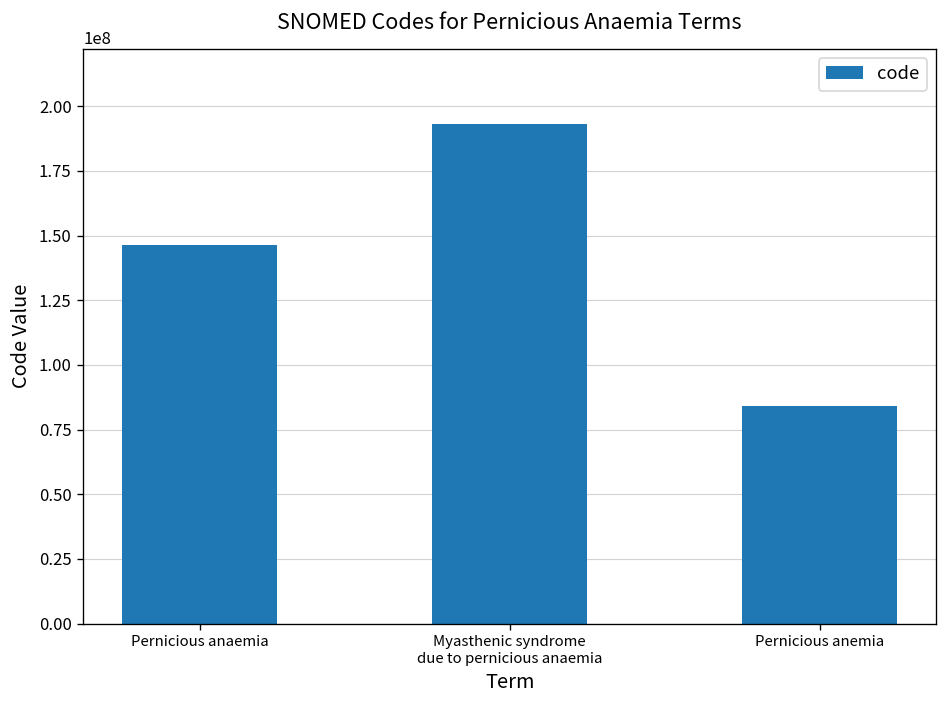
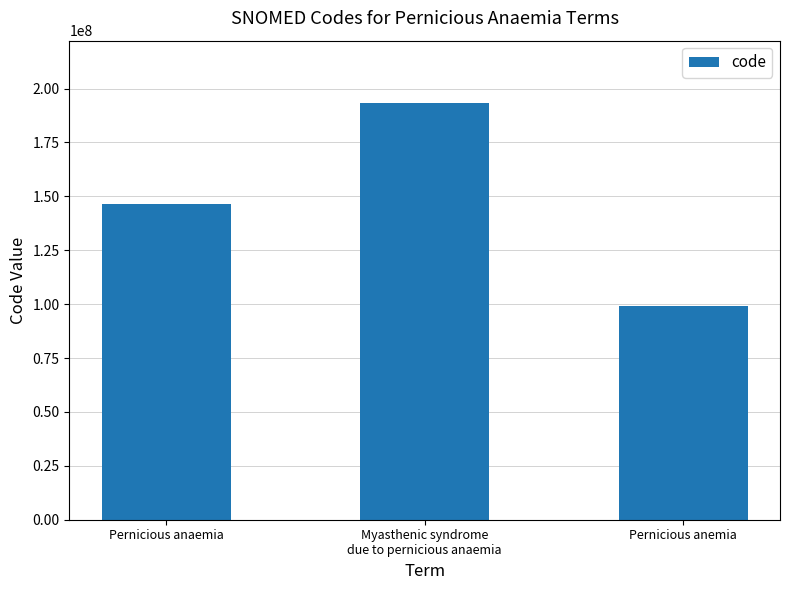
Pernicious anemia: 84000000 -> 99000000
